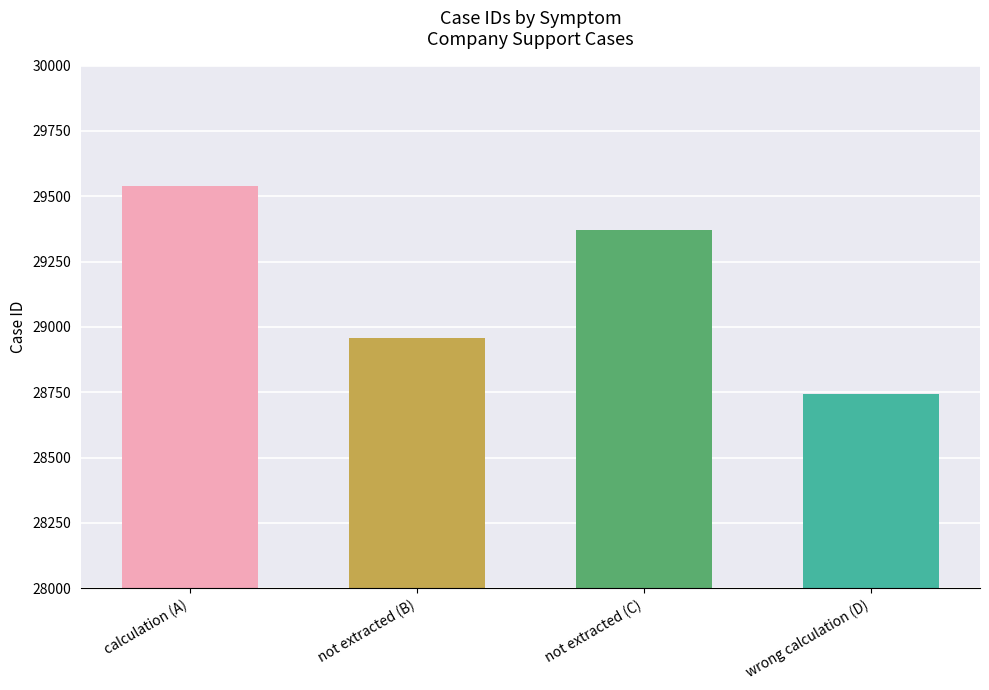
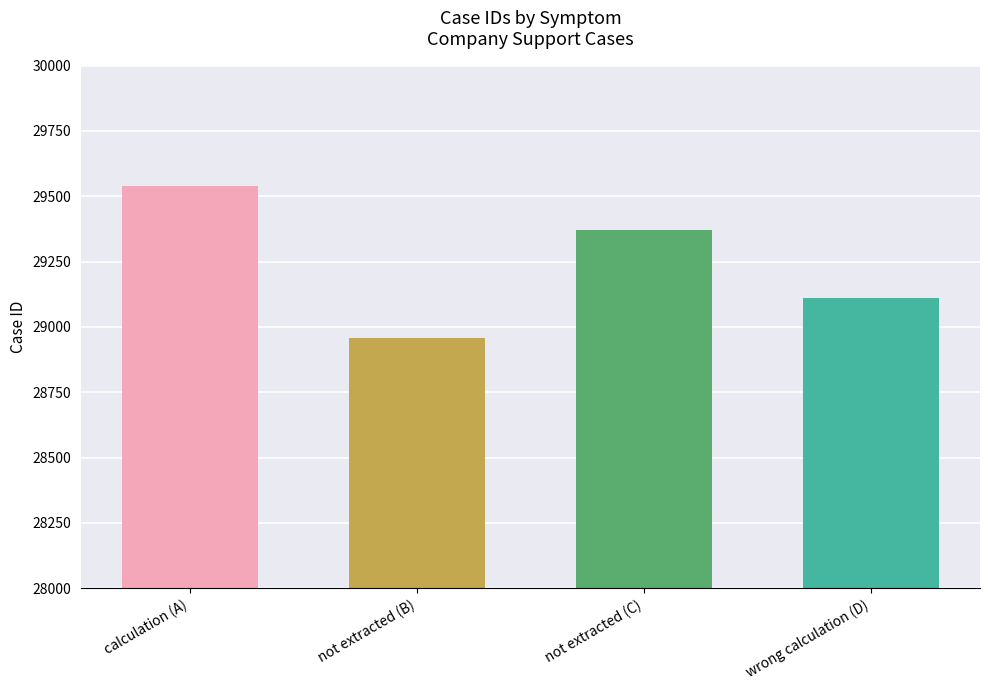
wrong calculation (D): 28750 -> 29110
